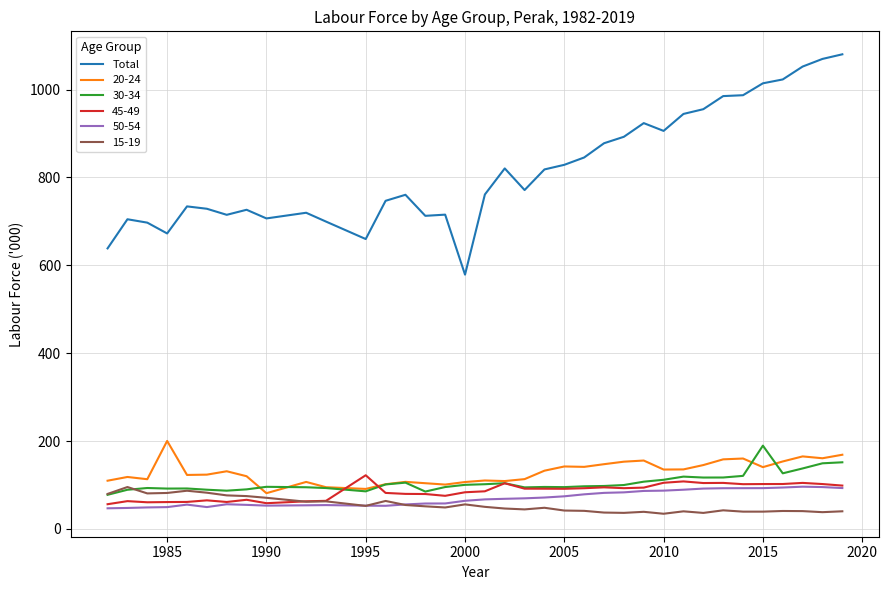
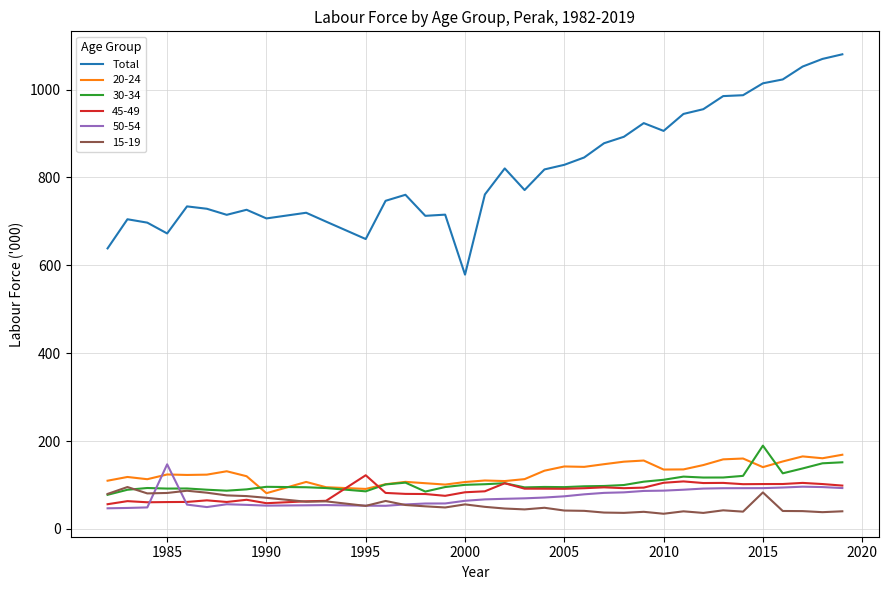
20-24, 1985: 200 -> 120
50-54, 1985: 50 -> 150
15-19, 2015: 40 -> 80
